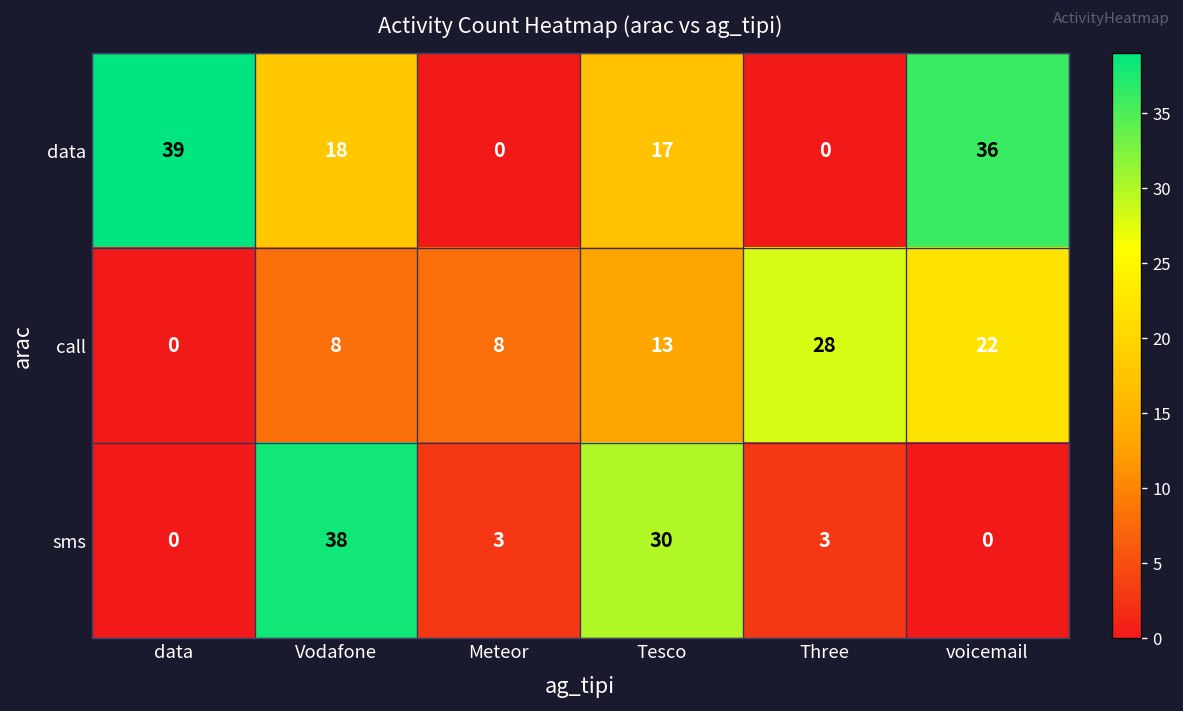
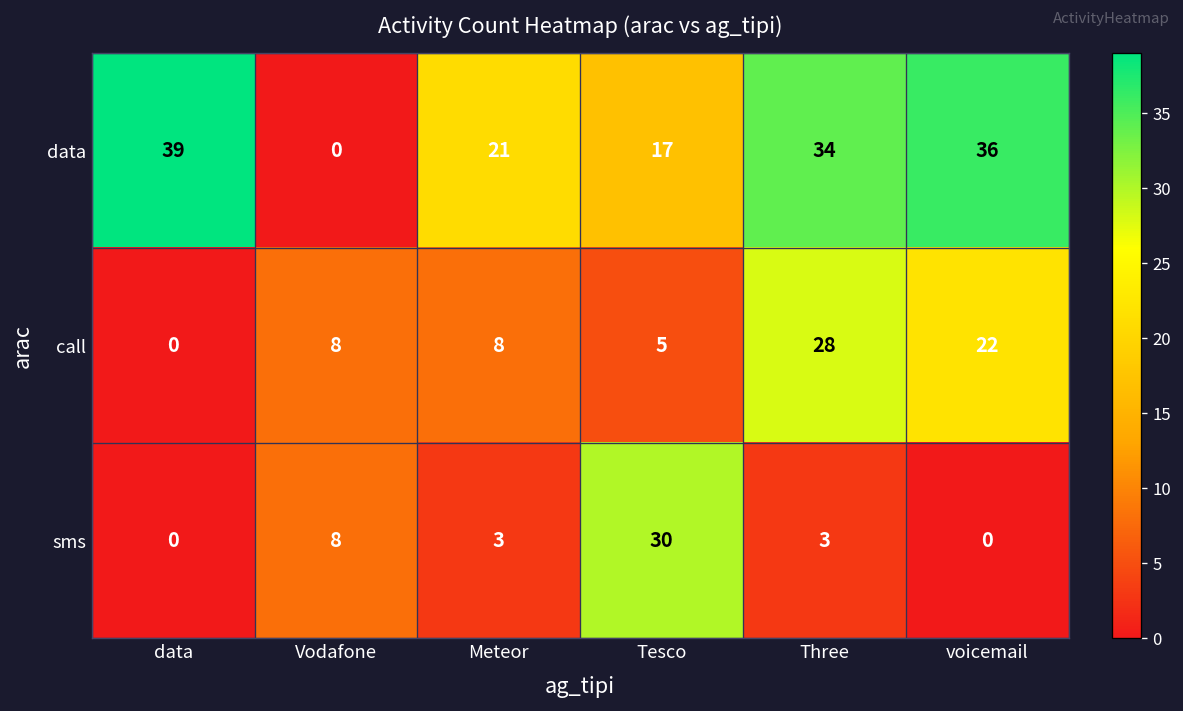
data, Vodafone: 18 -> 0
data, Meteor: 0 -> 21
data, Three: 0 -> 34
call, Tesco: 13 -> 5
sms, Vodafone: 38 -> 8
